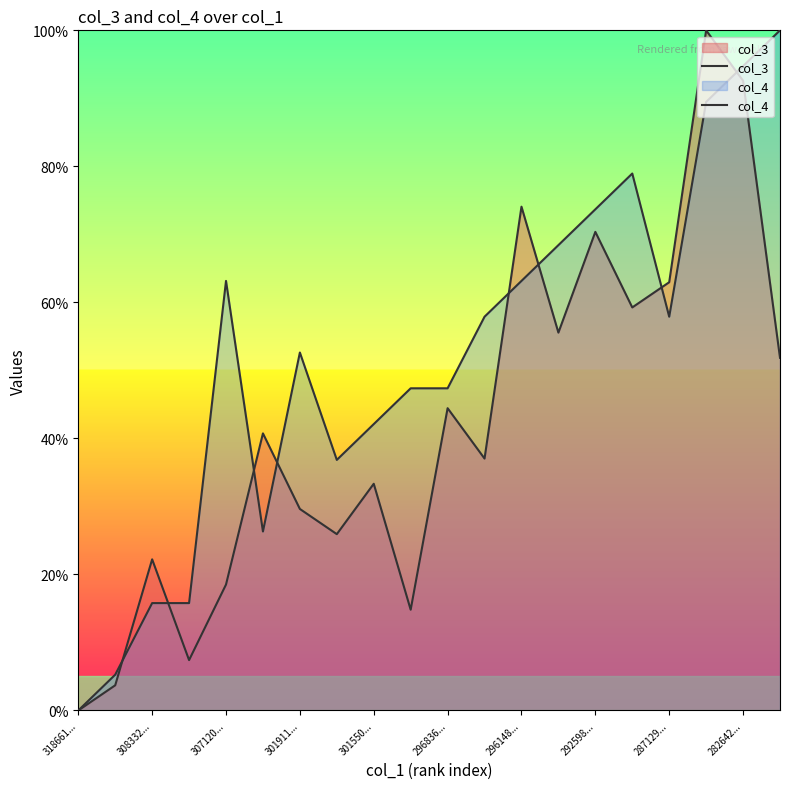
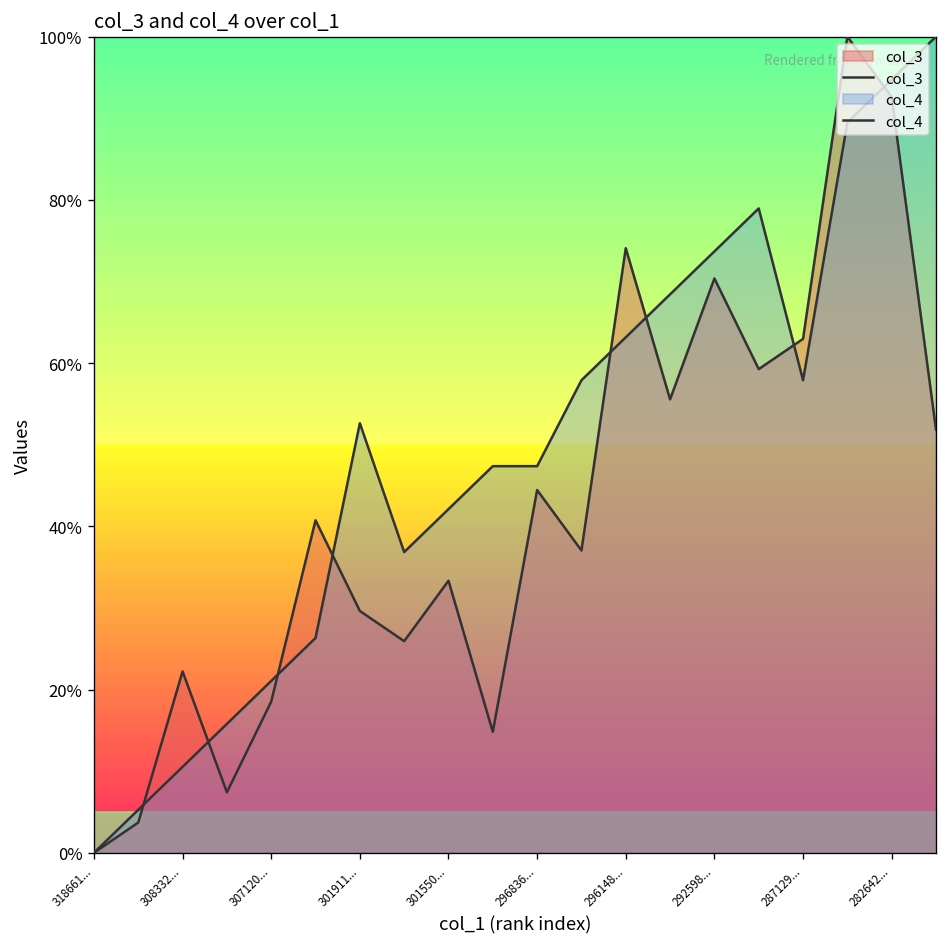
col_4, 308332...: 16% -> 11%
col_4, 307120...: 63% -> 21%
